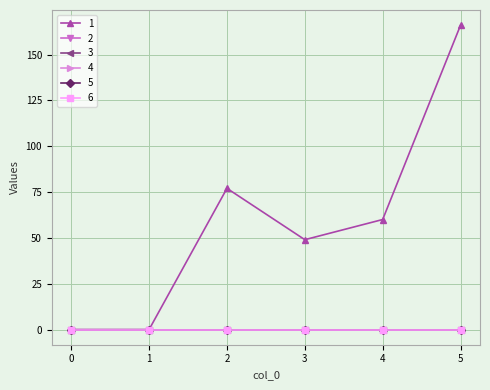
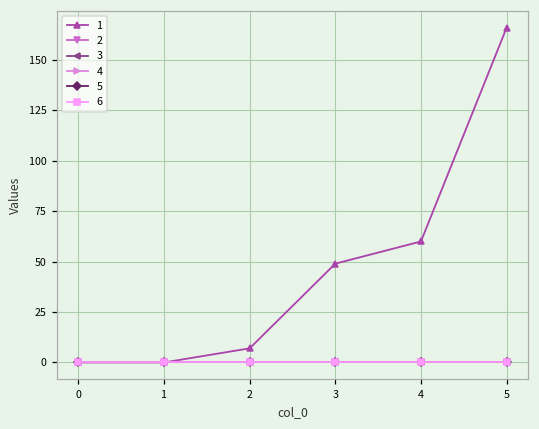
1, 2: 77 -> 7
